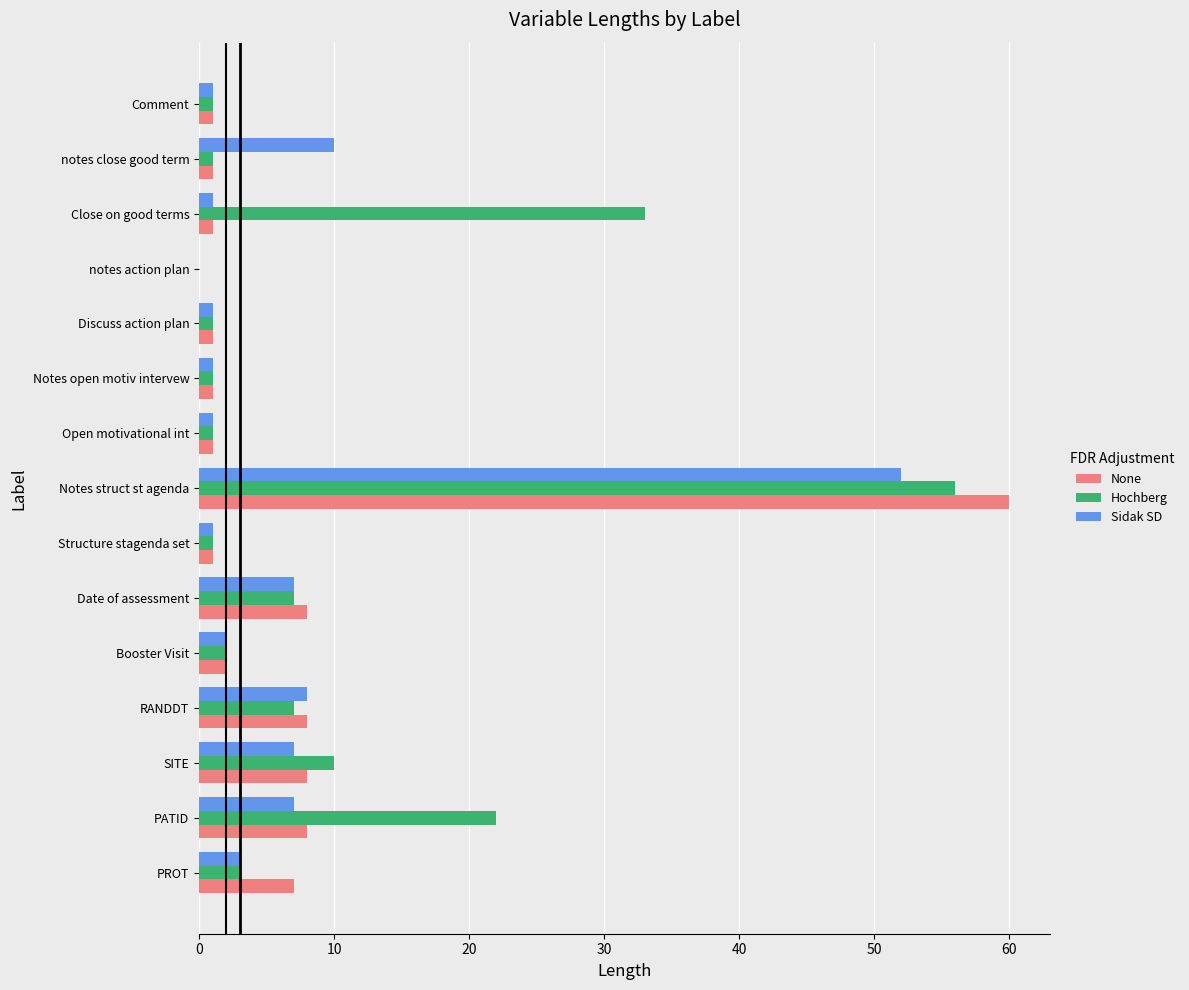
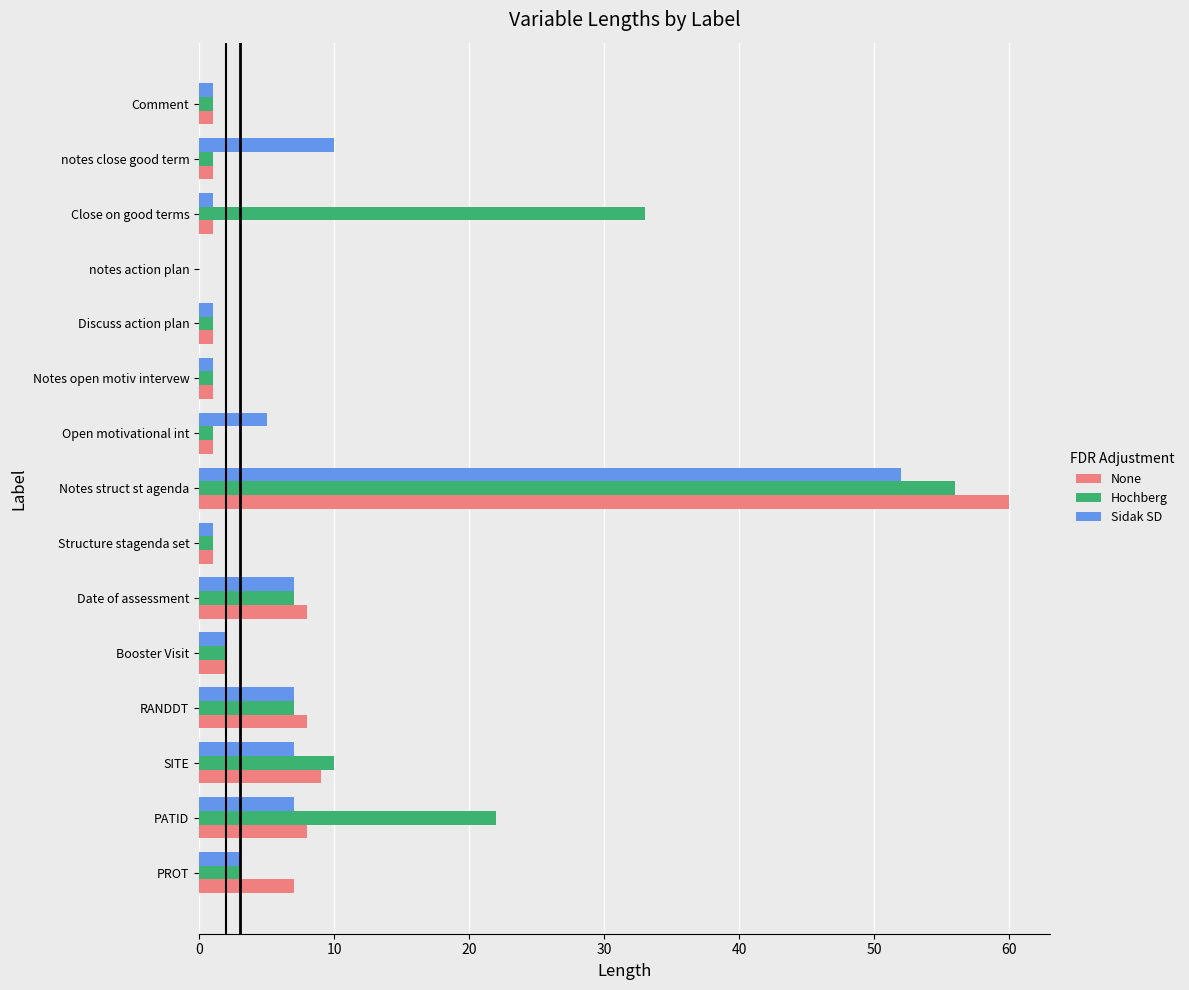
Sidak SD, Open motivational int: 1 -> 5
Sidak SD, RANDDT: 8 -> 7
None, SITE: 8 -> 9
